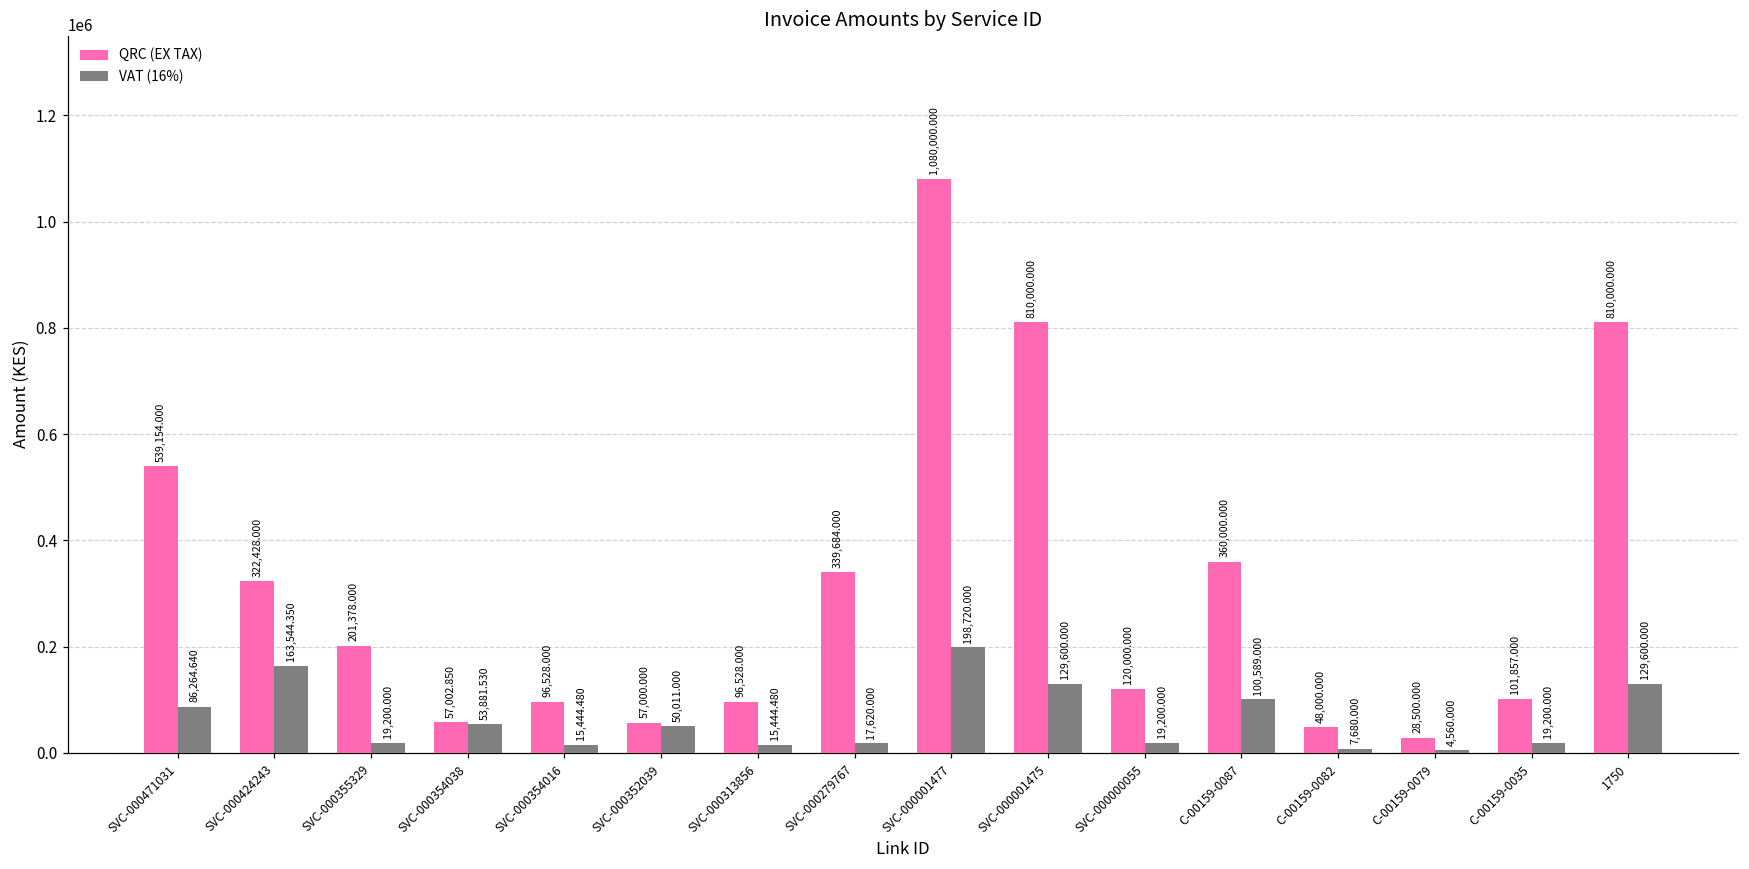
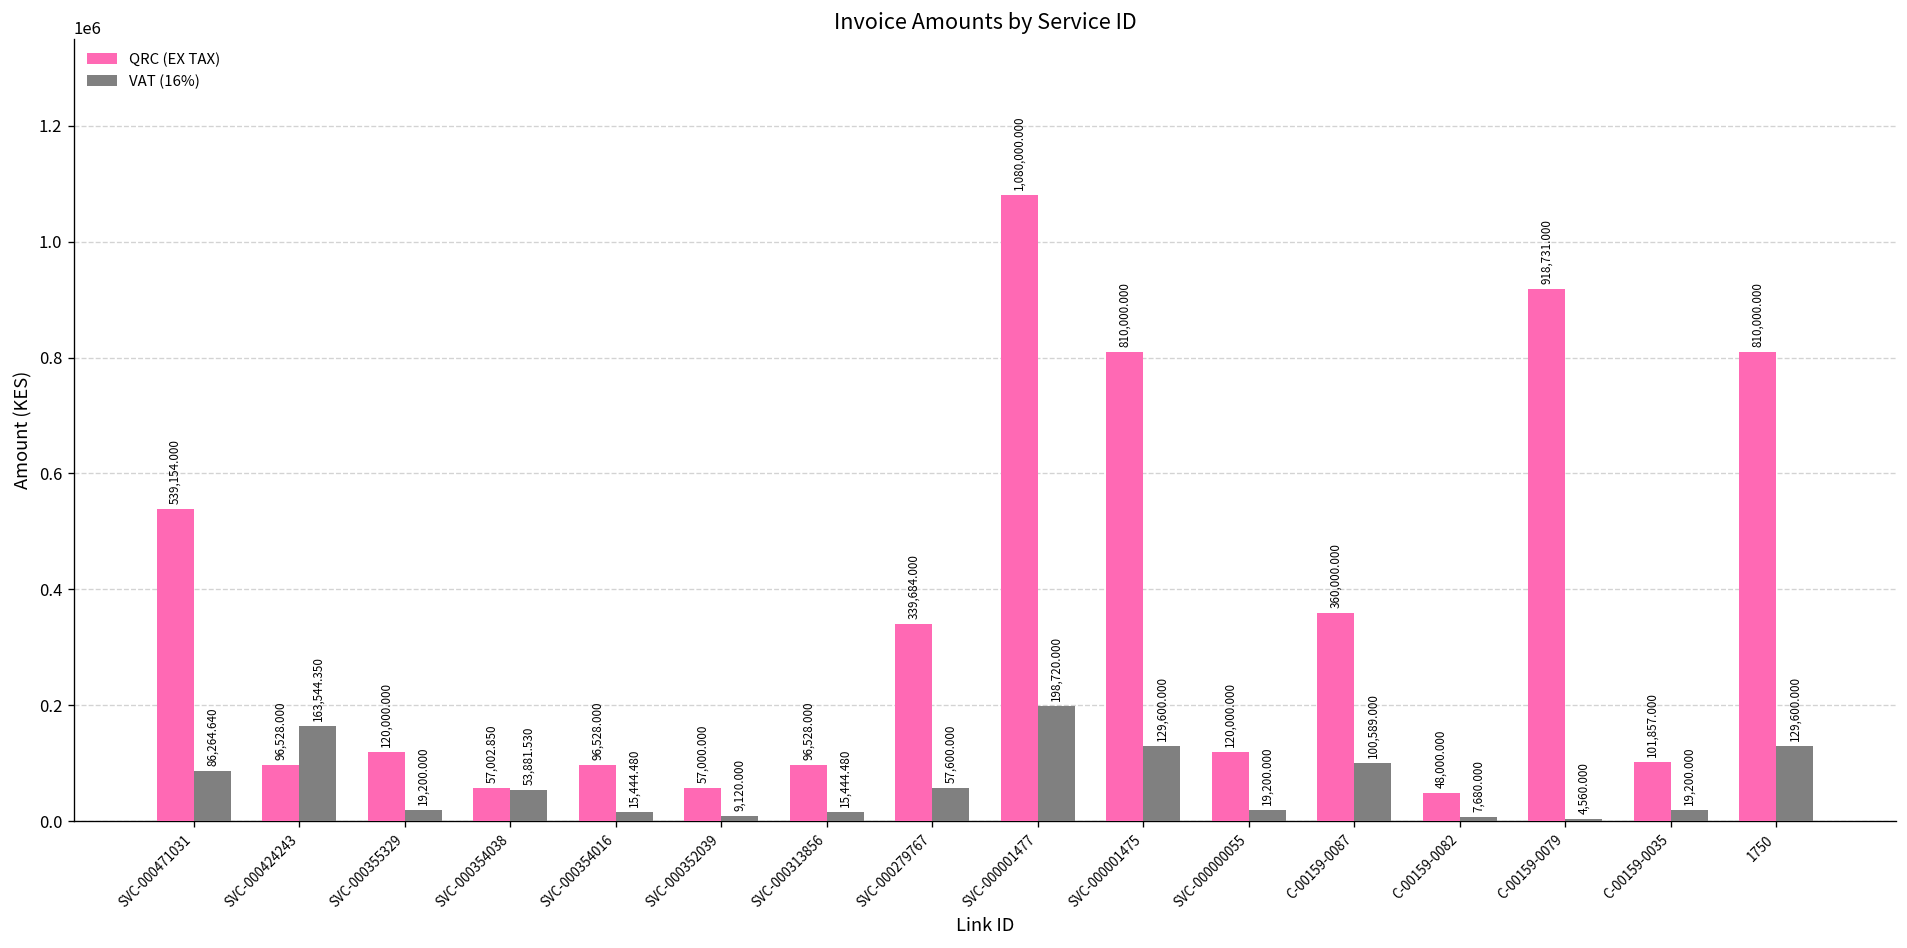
QRC (EX TAX), SVC-000424243: 322,428.000 -> 96,528.000
QRC (EX TAX), SVC-000355329: 201,378.000 -> 120,000.000
VAT (16%), SVC-000352039: 50,011.000 -> 9,120.000
VAT (16%), SVC-000279767: 17,620.000 -> 57,600.000
QRC (EX TAX), C-00159-0079: 28,500.000 -> 918,731.000
